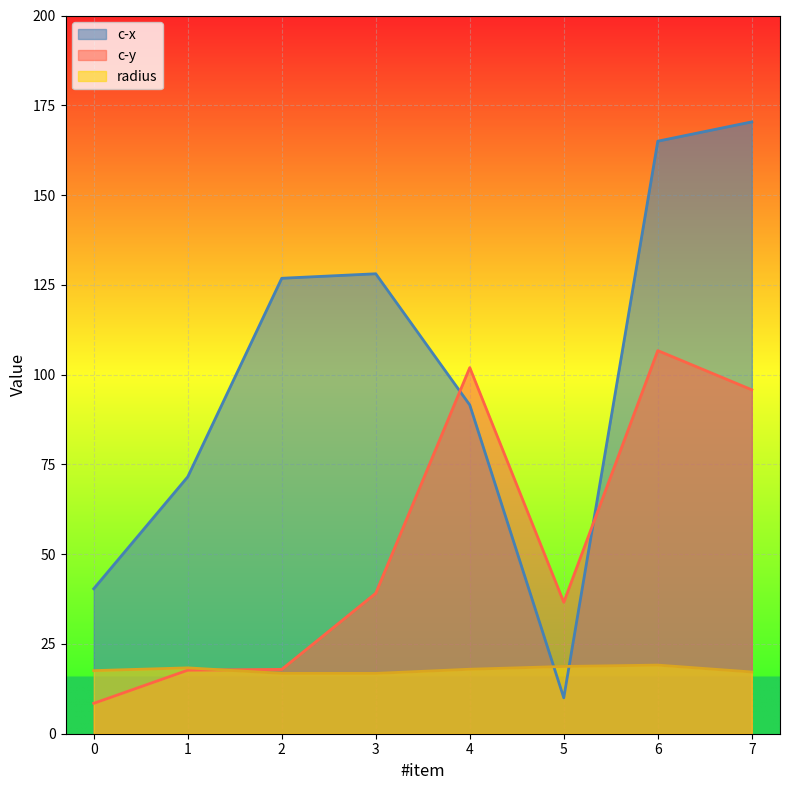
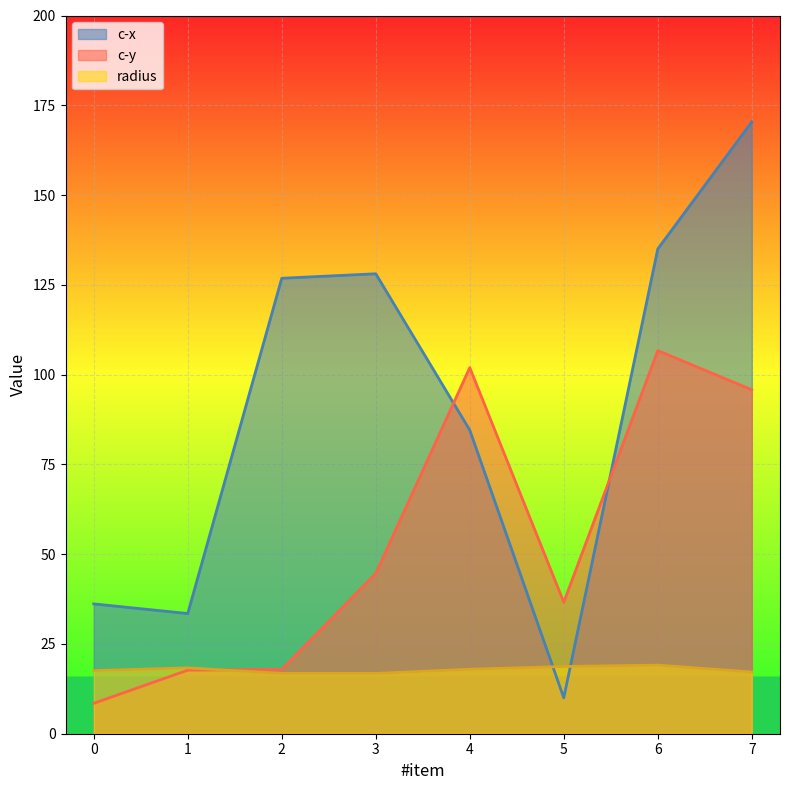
c-x, 0: 40 -> 36
c-x, 1: 72 -> 33
c-y, 3: 39 -> 45
c-x, 4: 92 -> 85
c-x, 6: 165 -> 135
